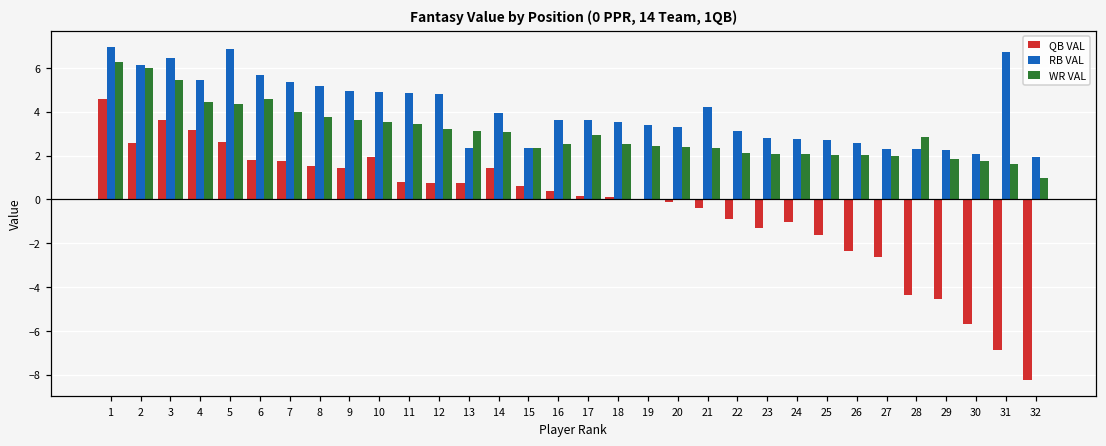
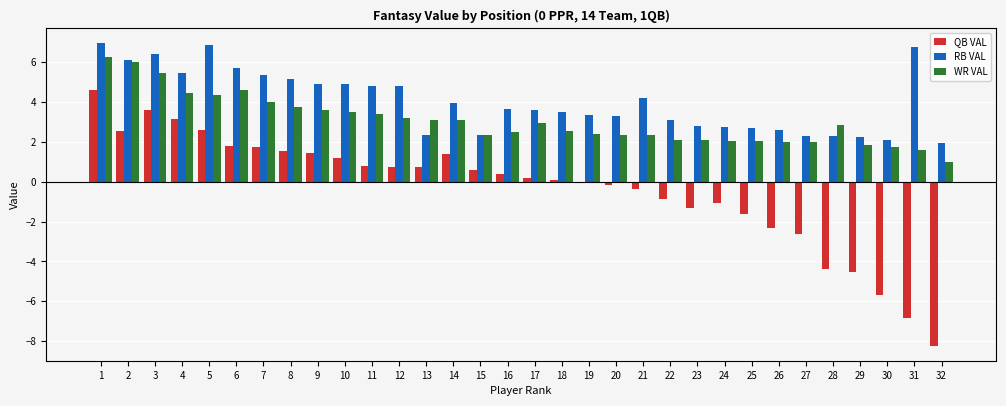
QB VAL, 10: 2.0 -> 1.2
